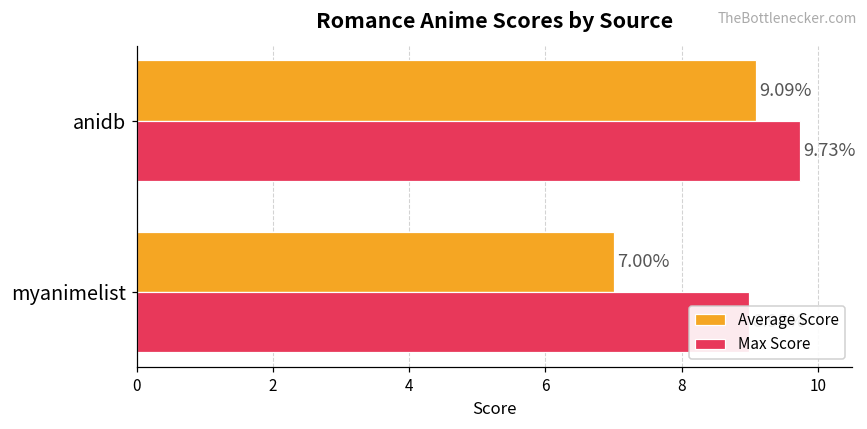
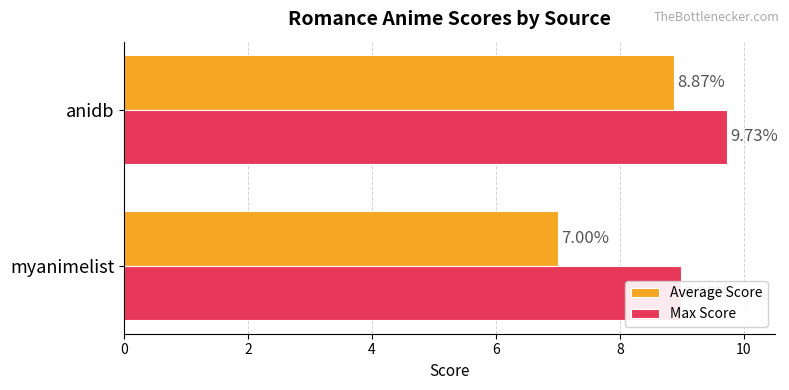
Average Score, anidb: 9.09% -> 8.87%
